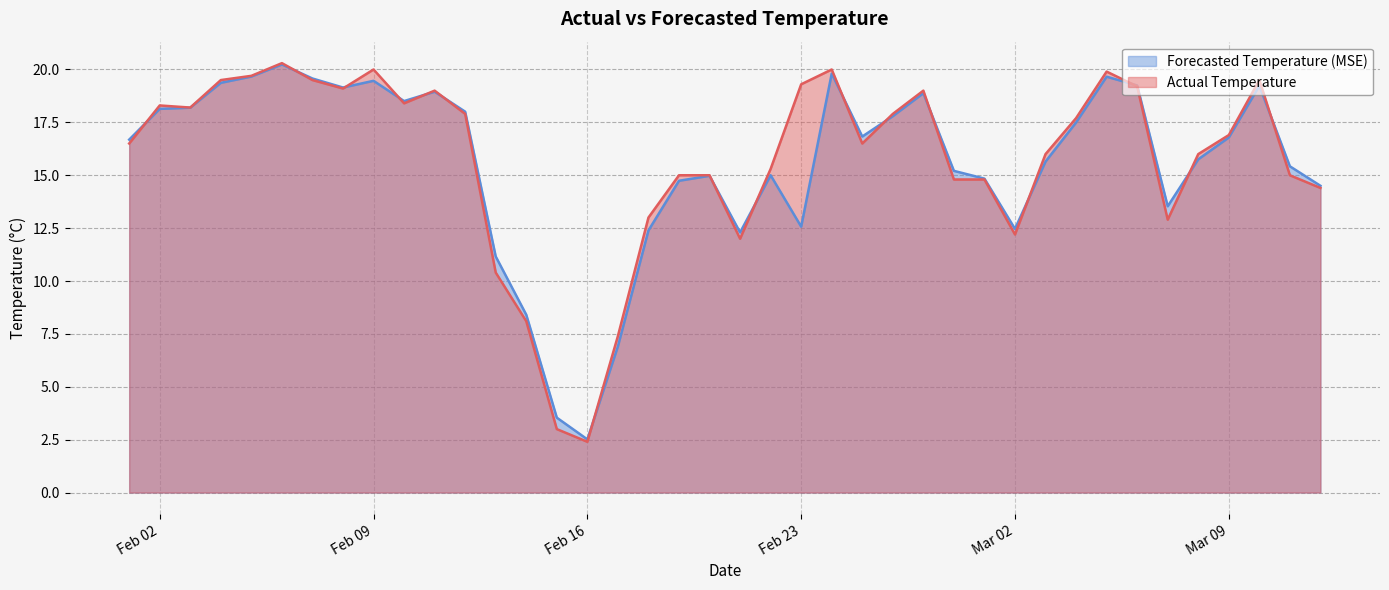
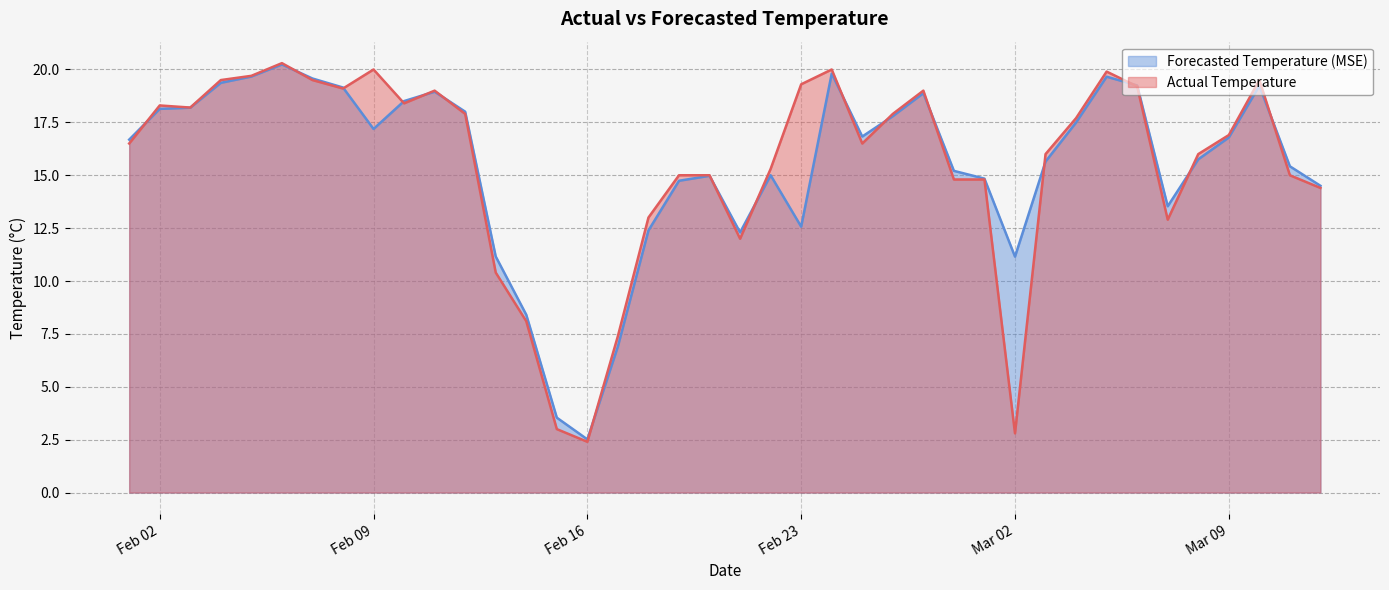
Forecasted Temperature (MSE), Feb 09: 19.5 -> 17.2
Forecasted Temperature (MSE), Mar 02: 12.5 -> 11.2
Actual Temperature, Mar 02: 12.2 -> 2.8
